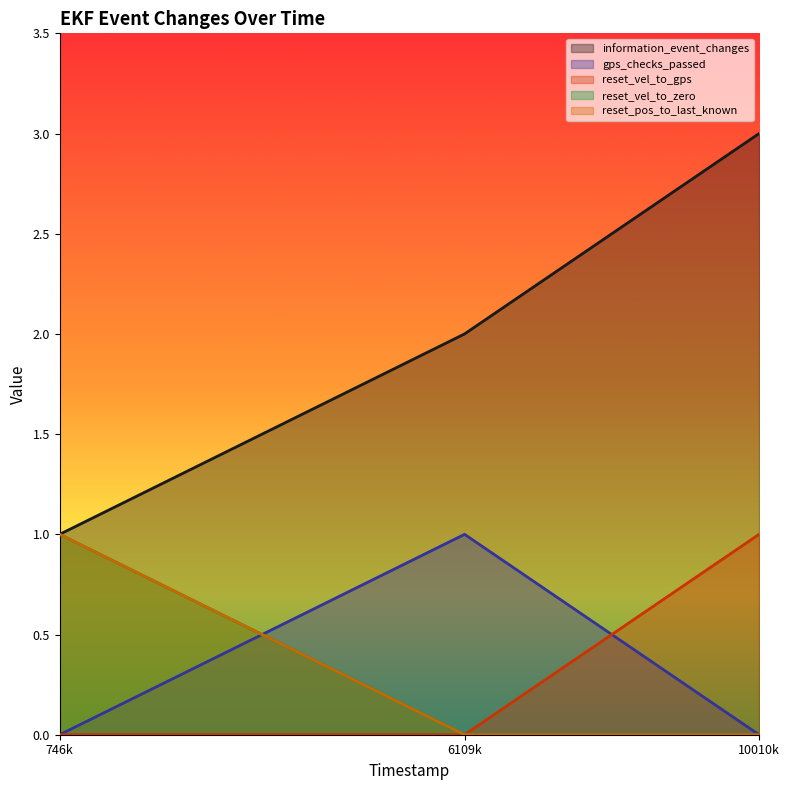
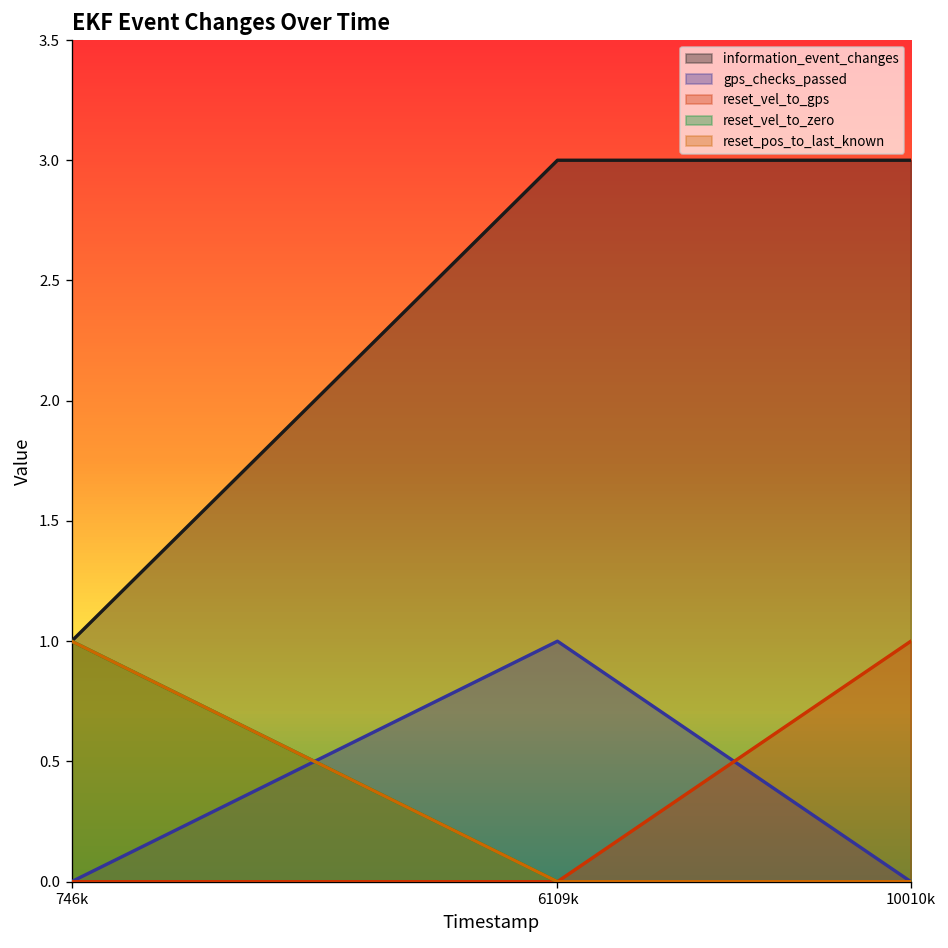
information_event_changes, 6109k: 2 -> 3
